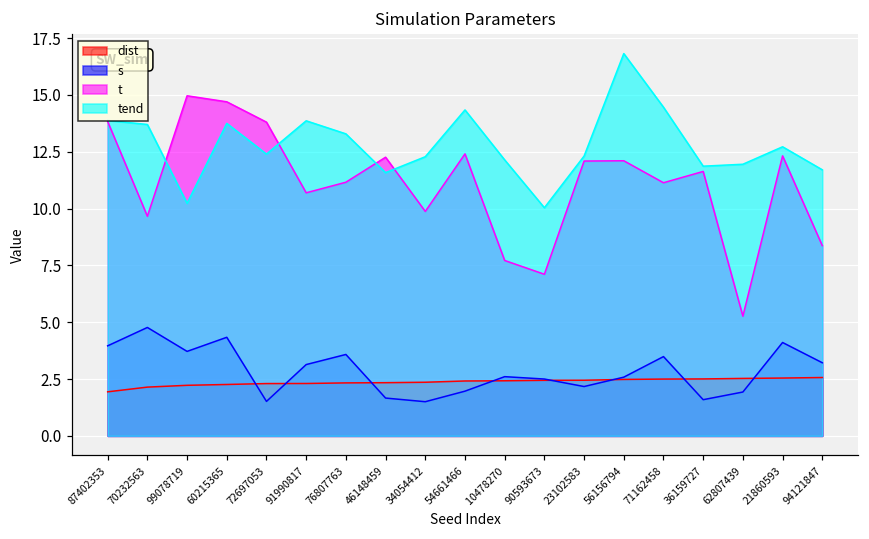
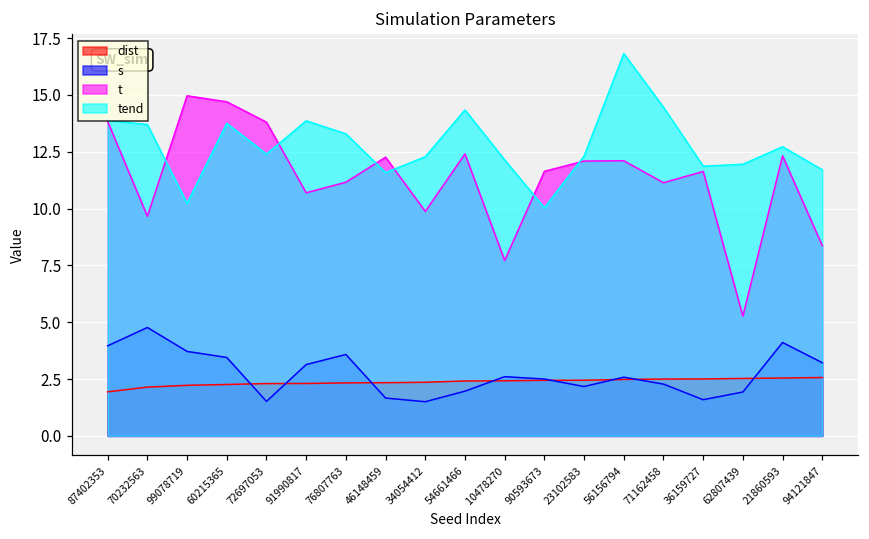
s, 60215365: 4.3 -> 3.4
t, 90593673: 7.1 -> 11.6
s, 71162458: 3.5 -> 2.3
